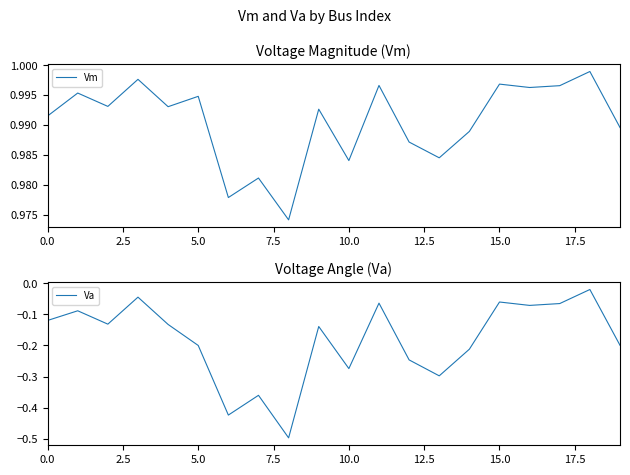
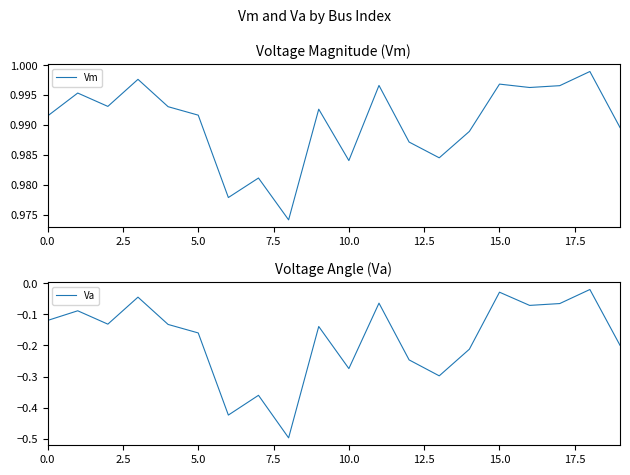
Voltage Magnitude (Vm), 5.0: 0.995 -> 0.992
Voltage Angle (Va), 5.0: -0.20 -> -0.16
Voltage Angle (Va), 15.0: -0.06 -> -0.03
